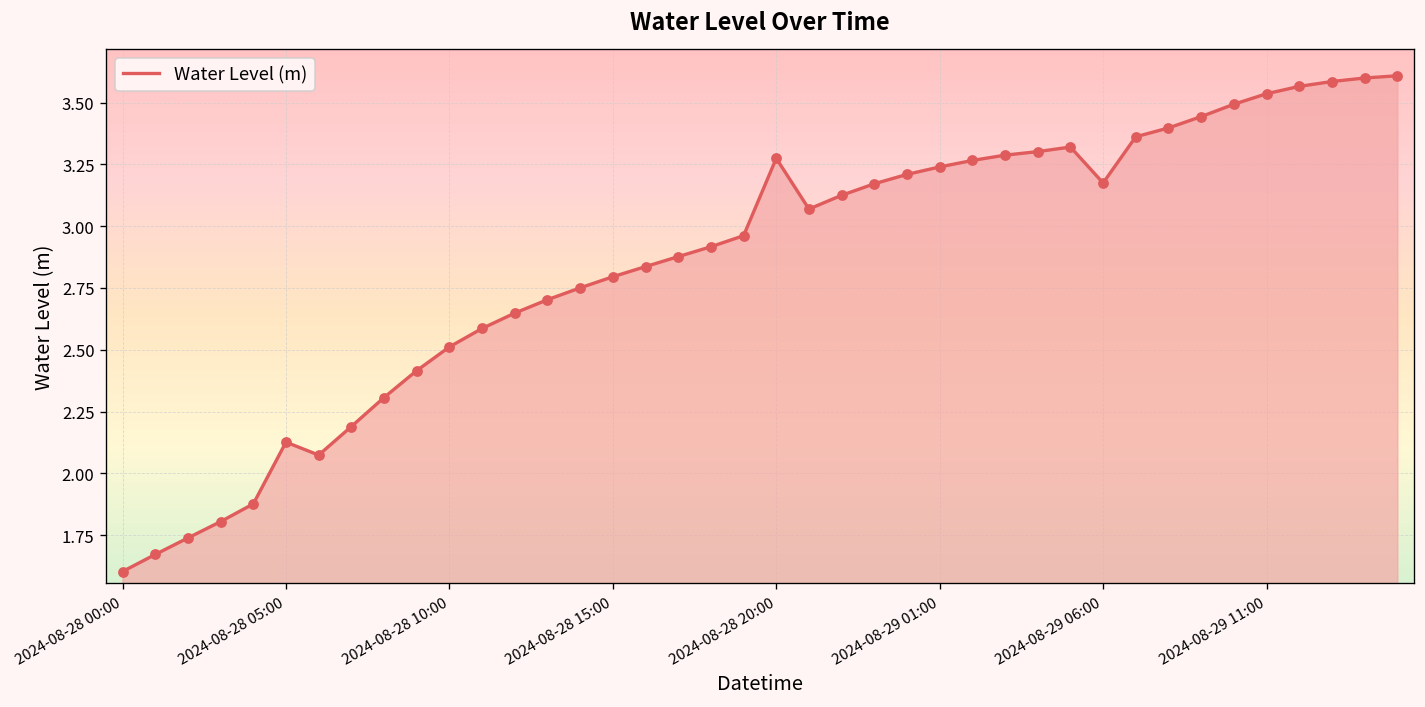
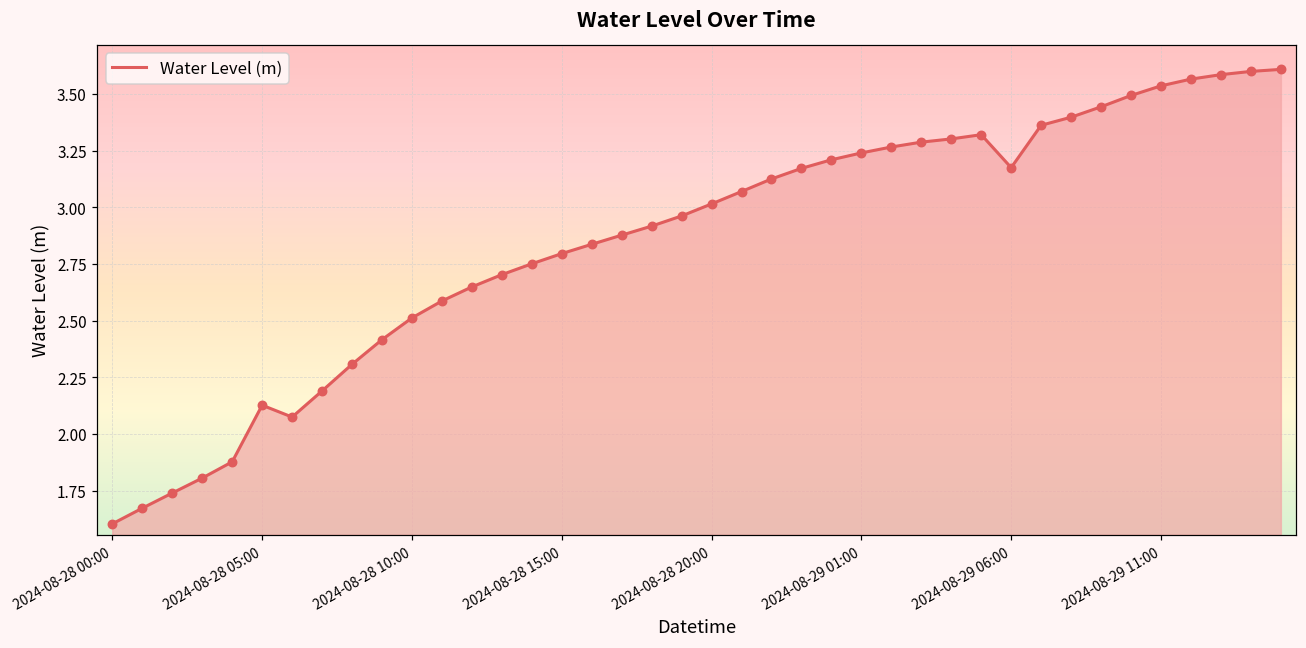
2024-08-28 20:00: 3.27 -> 3.01
